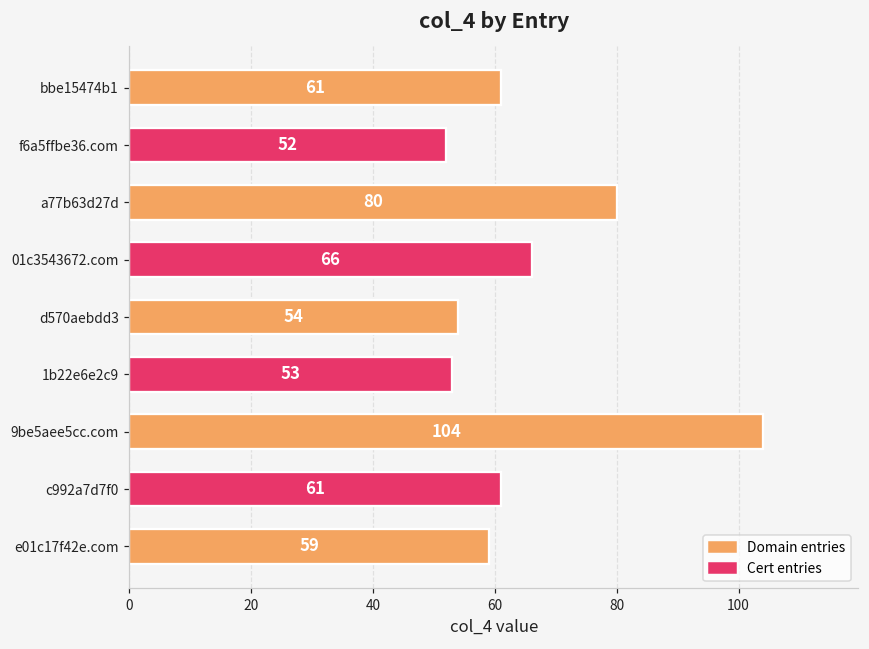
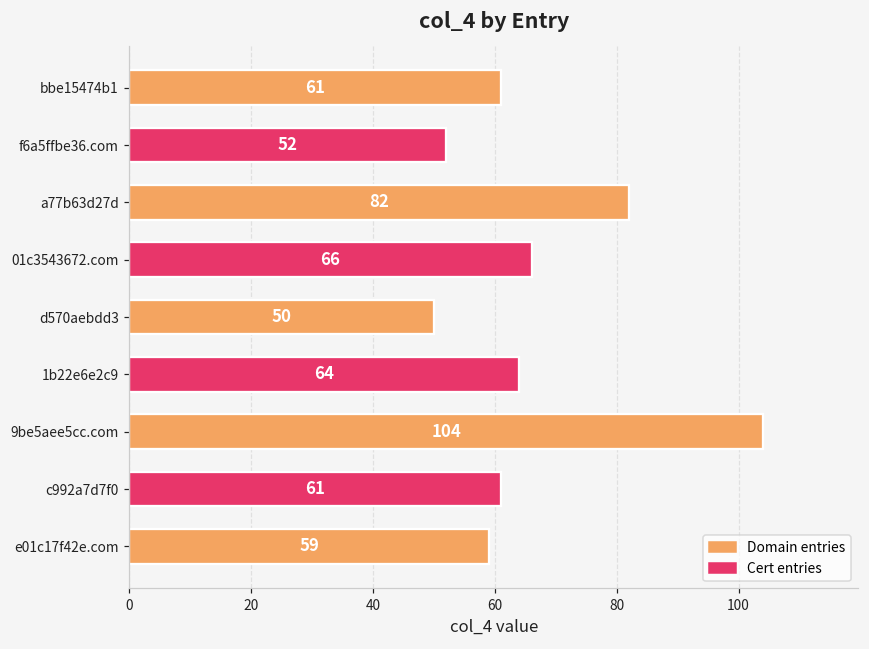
a77b63d27d: 80 -> 82
d570aebdd3: 54 -> 50
1b22e6e2c9: 53 -> 64
